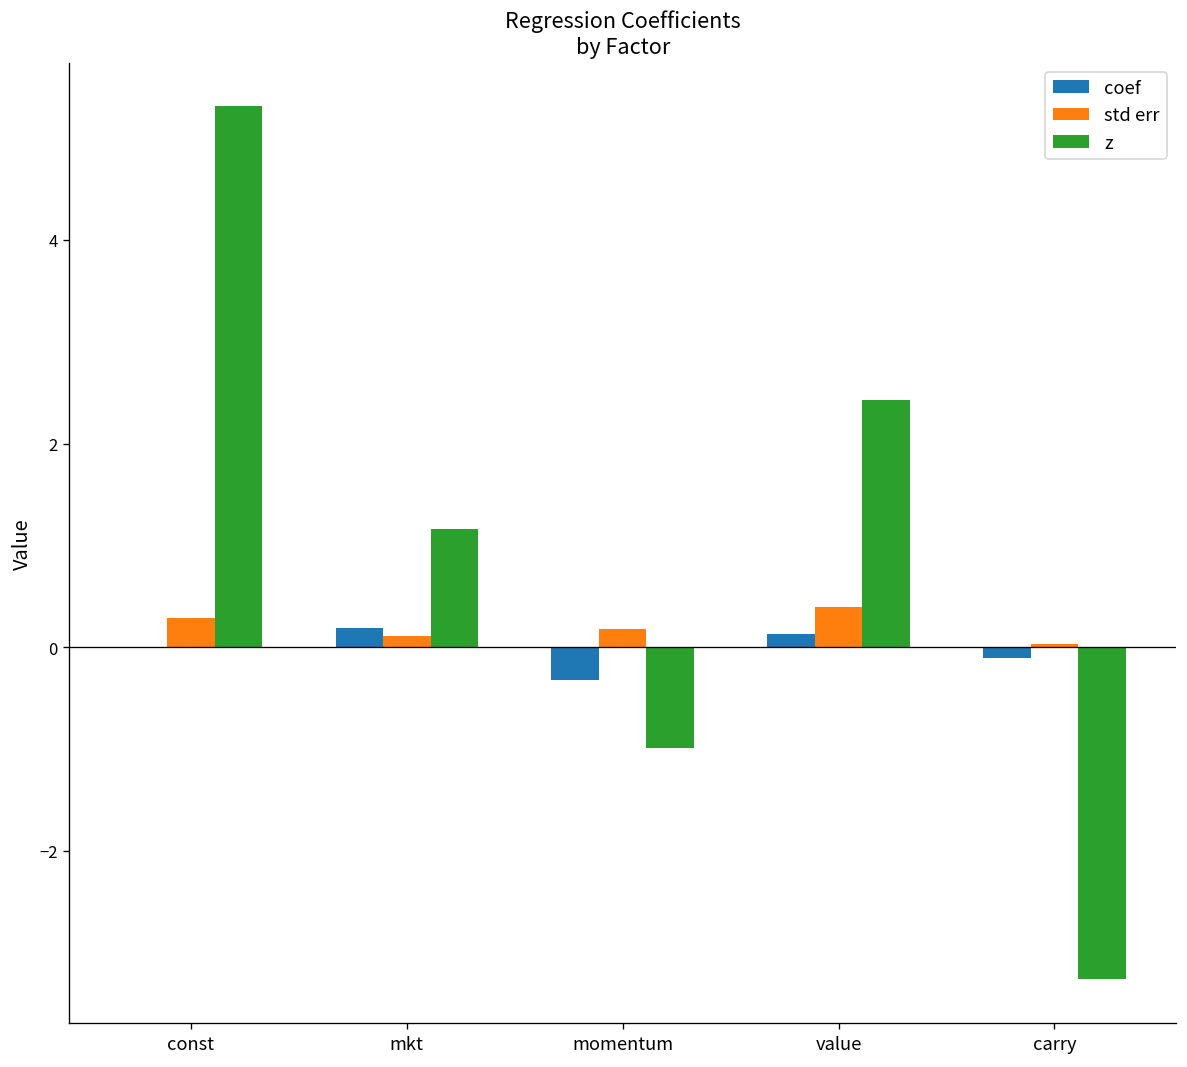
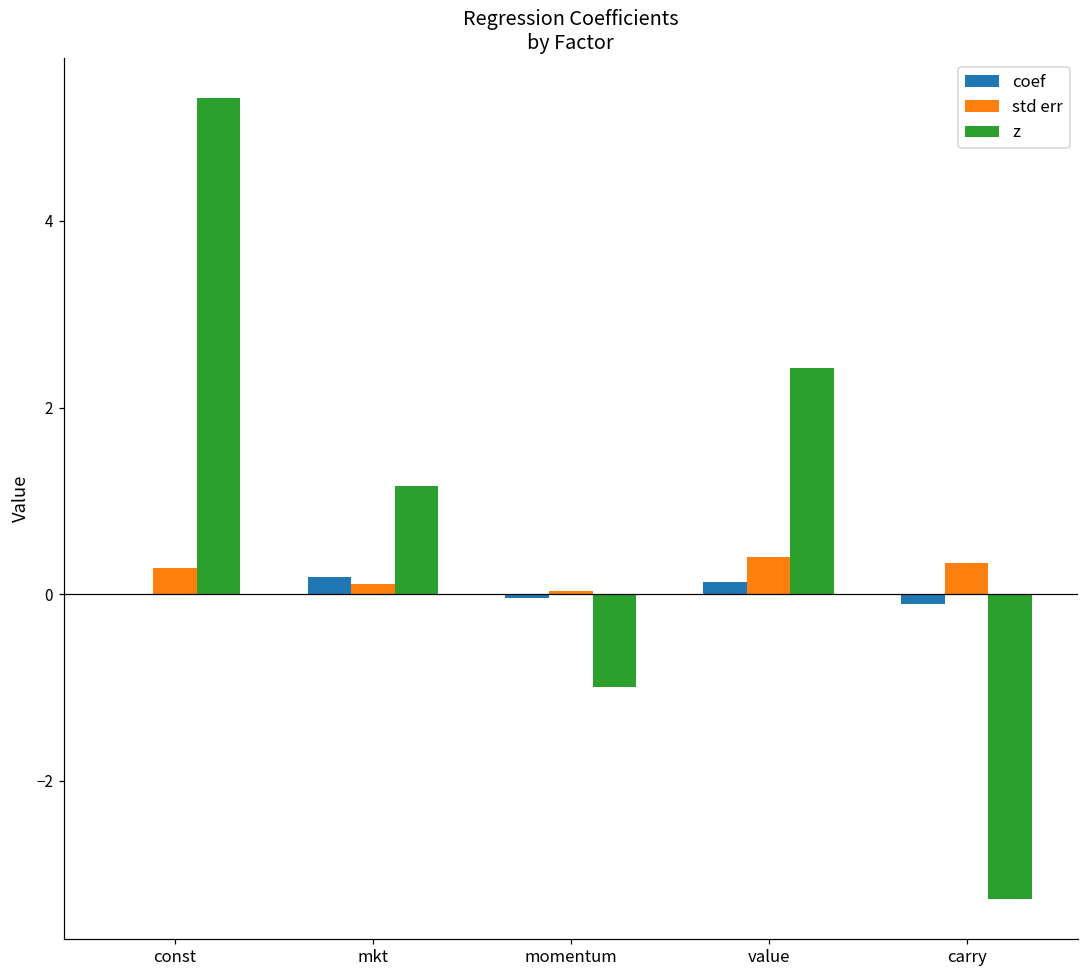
coef, momentum: -0.3 -> 0.0
std err, momentum: 0.2 -> 0.0
std err, carry: 0.0 -> 0.3
